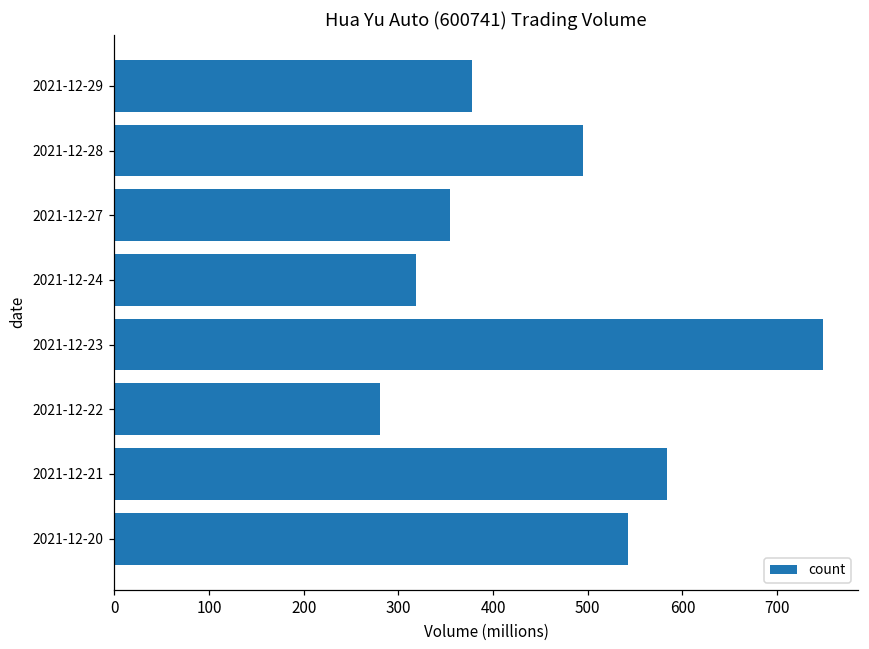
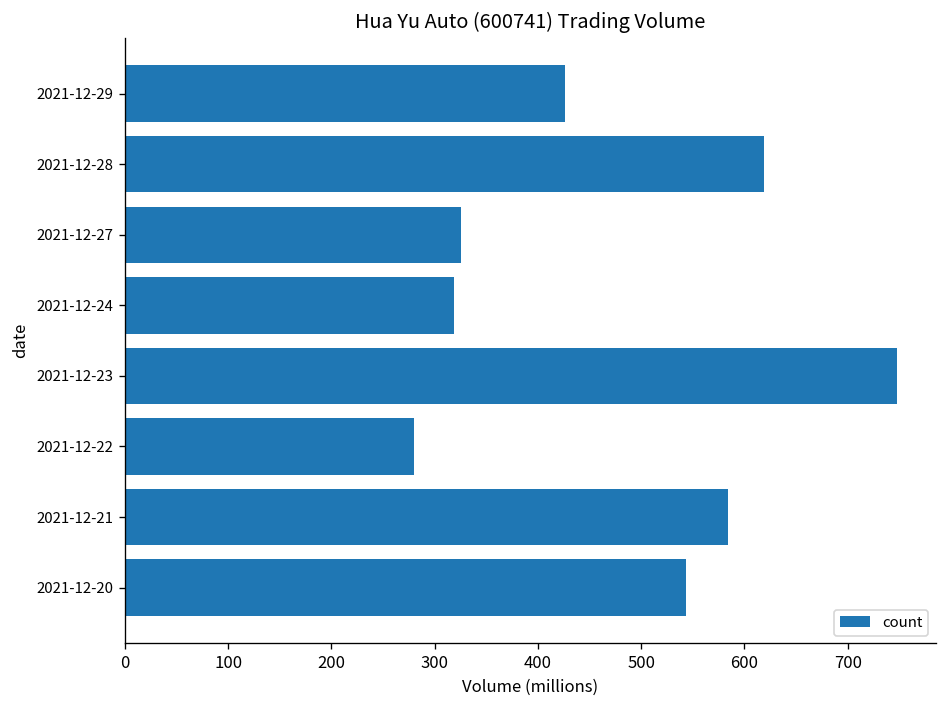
2021-12-29: 380 -> 430
2021-12-28: 490 -> 620
2021-12-27: 350 -> 330
